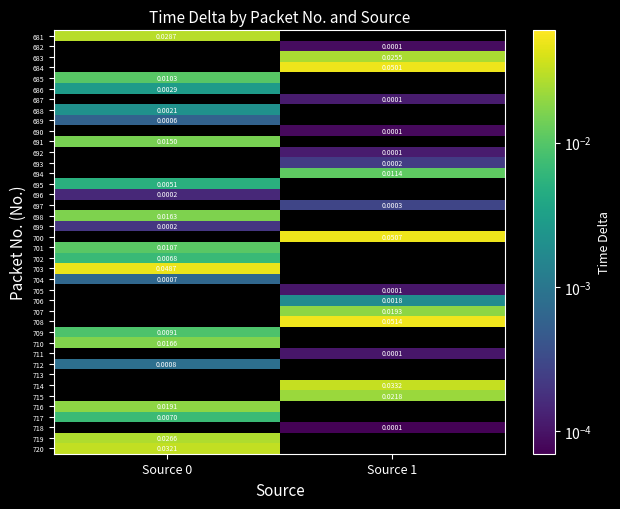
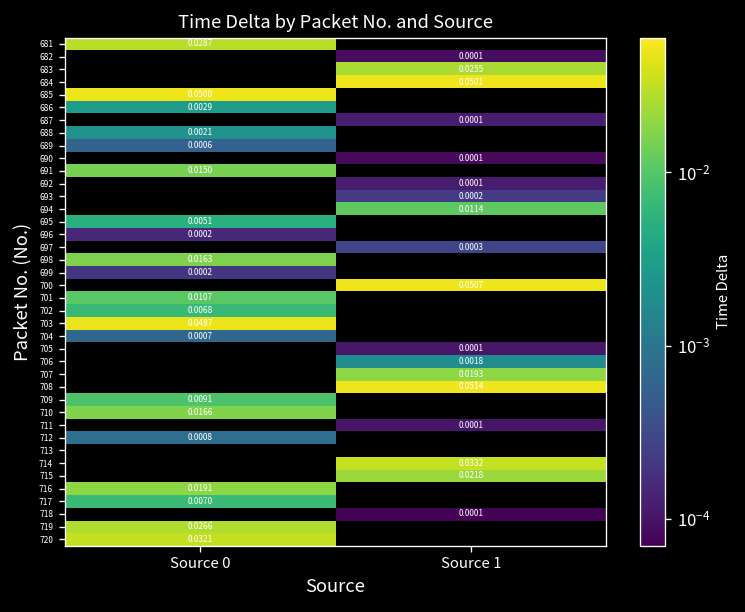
685, Source 0: 0.0103 -> 0.0500
